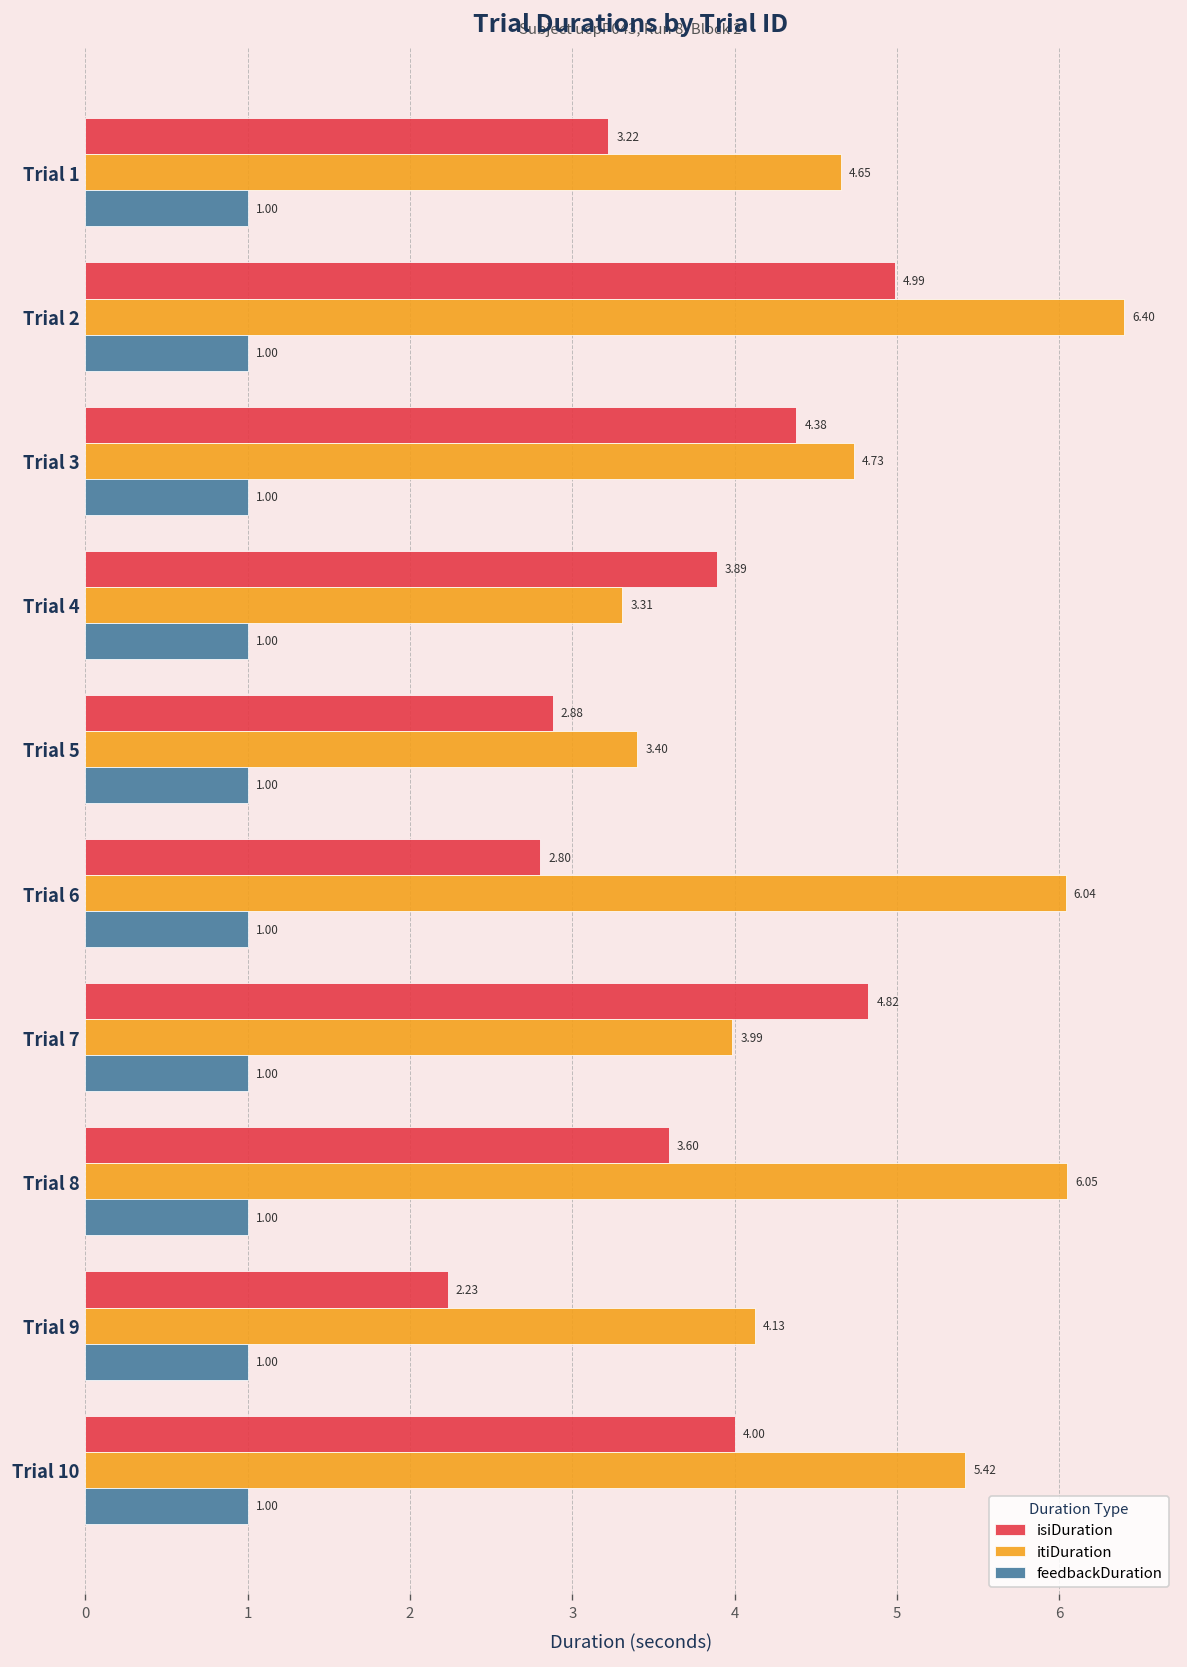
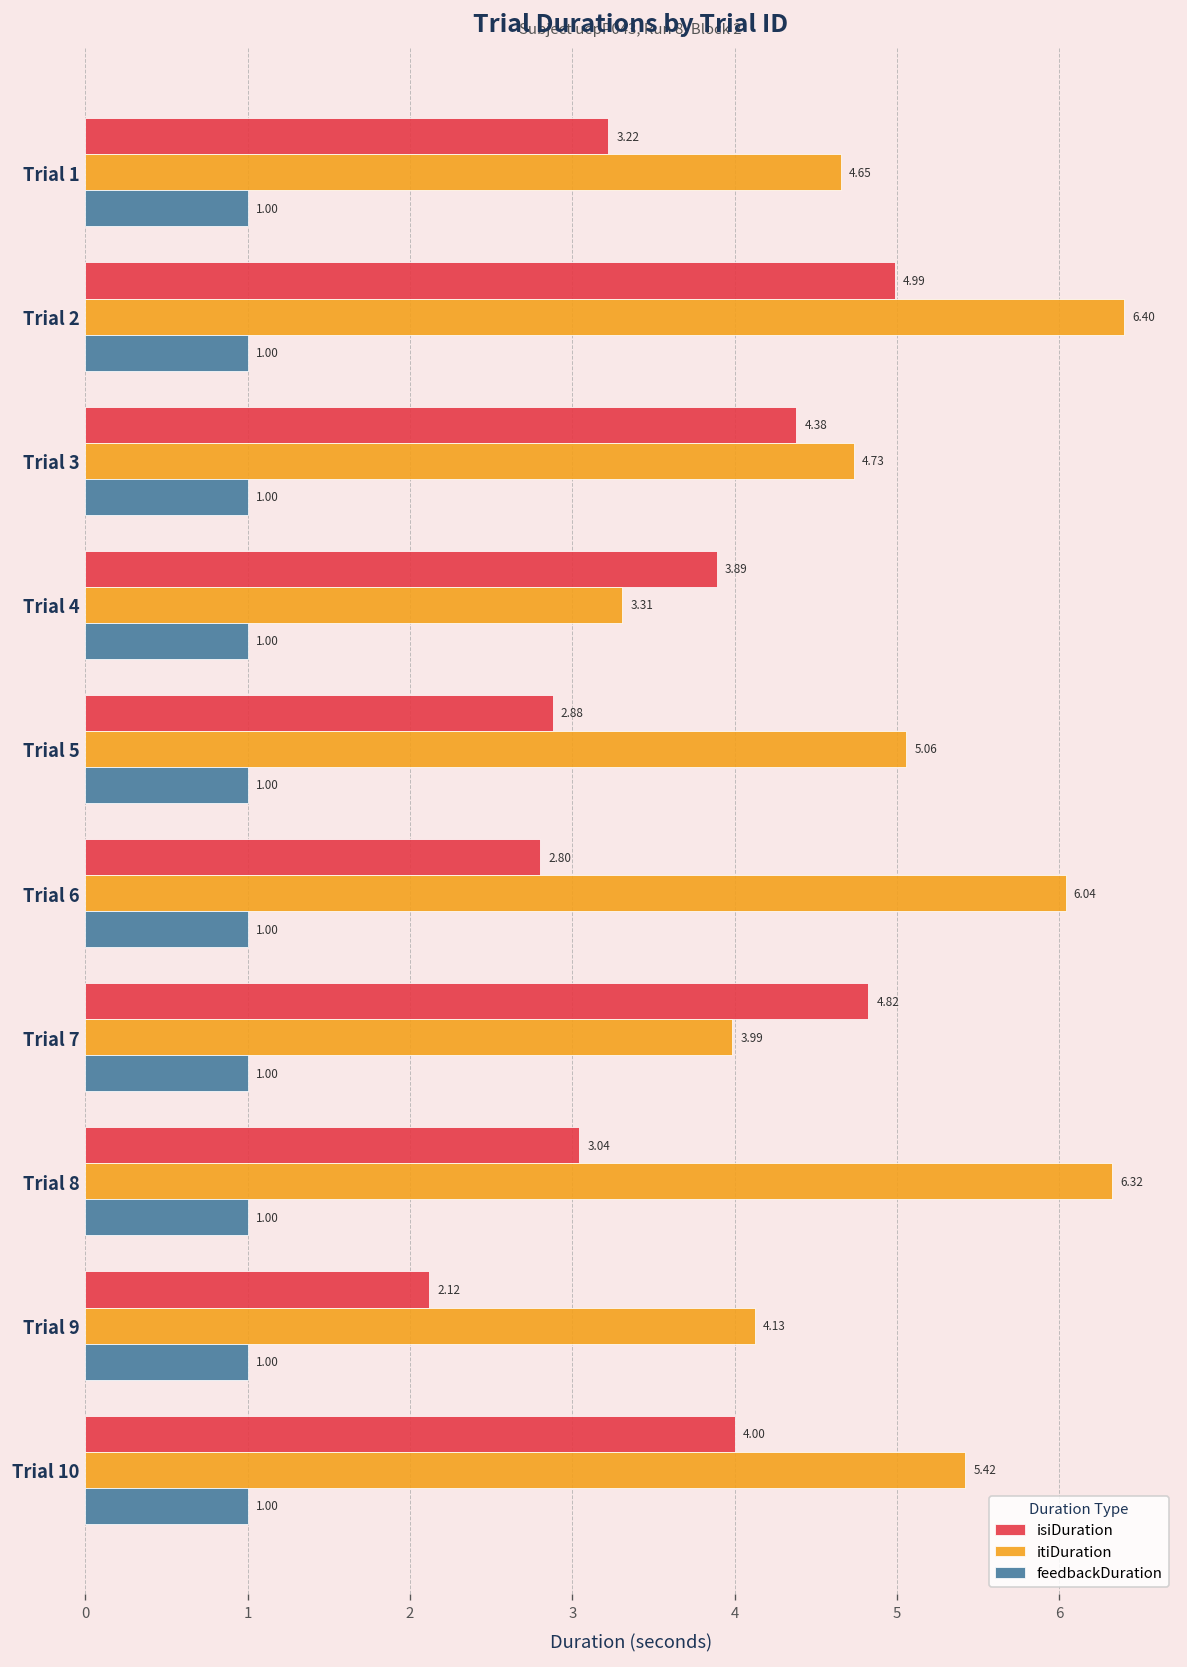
itiDuration, Trial 5: 3.40 -> 5.06
isiDuration, Trial 8: 3.60 -> 3.04
itiDuration, Trial 8: 6.05 -> 6.32
isiDuration, Trial 9: 2.23 -> 2.12
